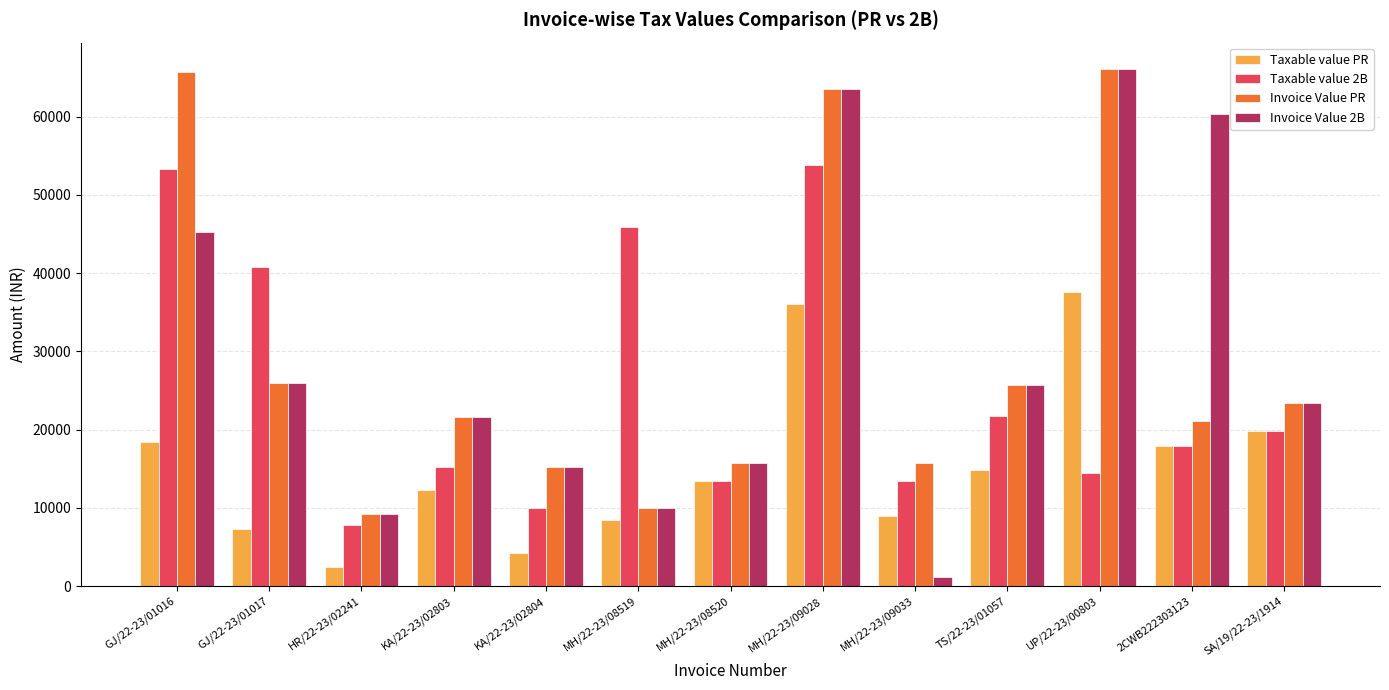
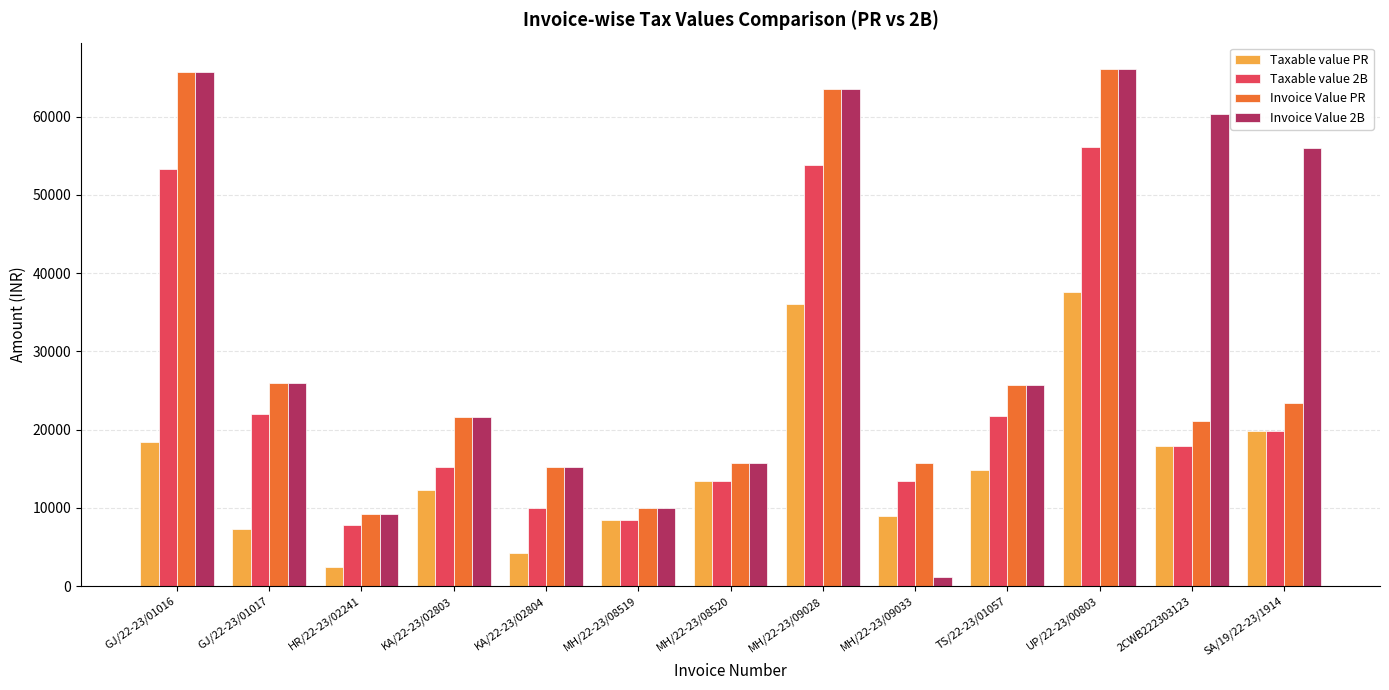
Invoice Value 2B, GJ/22-23/01016: 45000 -> 66000
Taxable value 2B, GJ/22-23/01017: 41000 -> 22000
Taxable value 2B, MH/22-23/08519: 46000 -> 8000
Taxable value 2B, UP/22-23/00803: 14000 -> 56000
Invoice Value 2B, SA/19/22-23/1914: 23000 -> 56000
